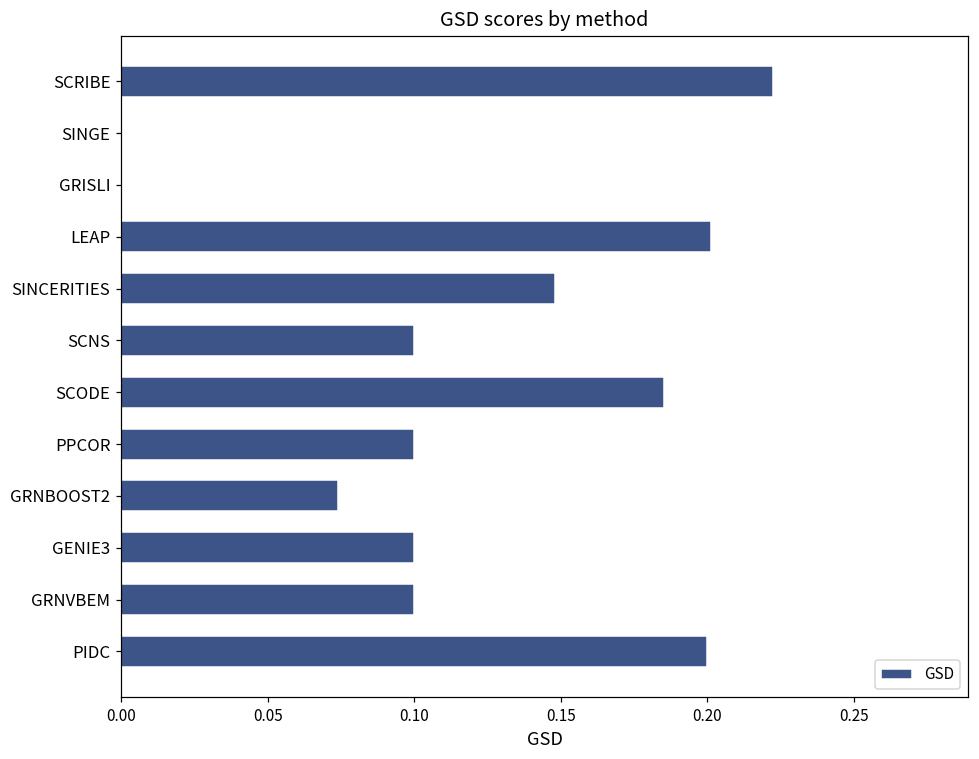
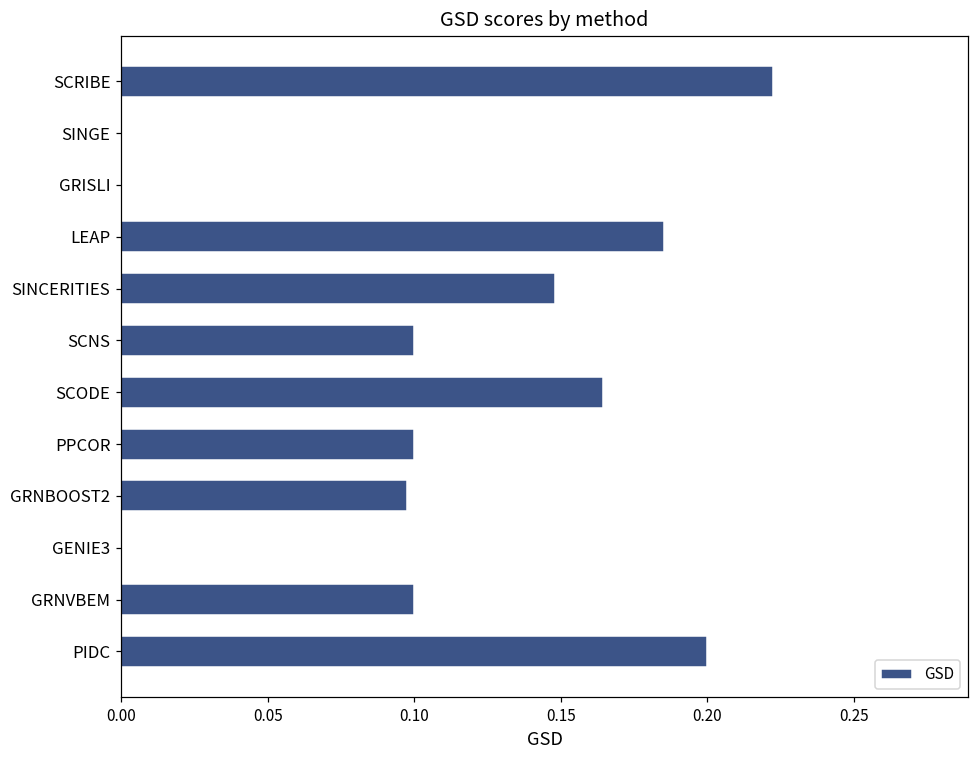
LEAP: 0.201 -> 0.185
SCODE: 0.185 -> 0.164
GRNBOOST2: 0.074 -> 0.097
GENIE3: 0.1 -> 0.0
